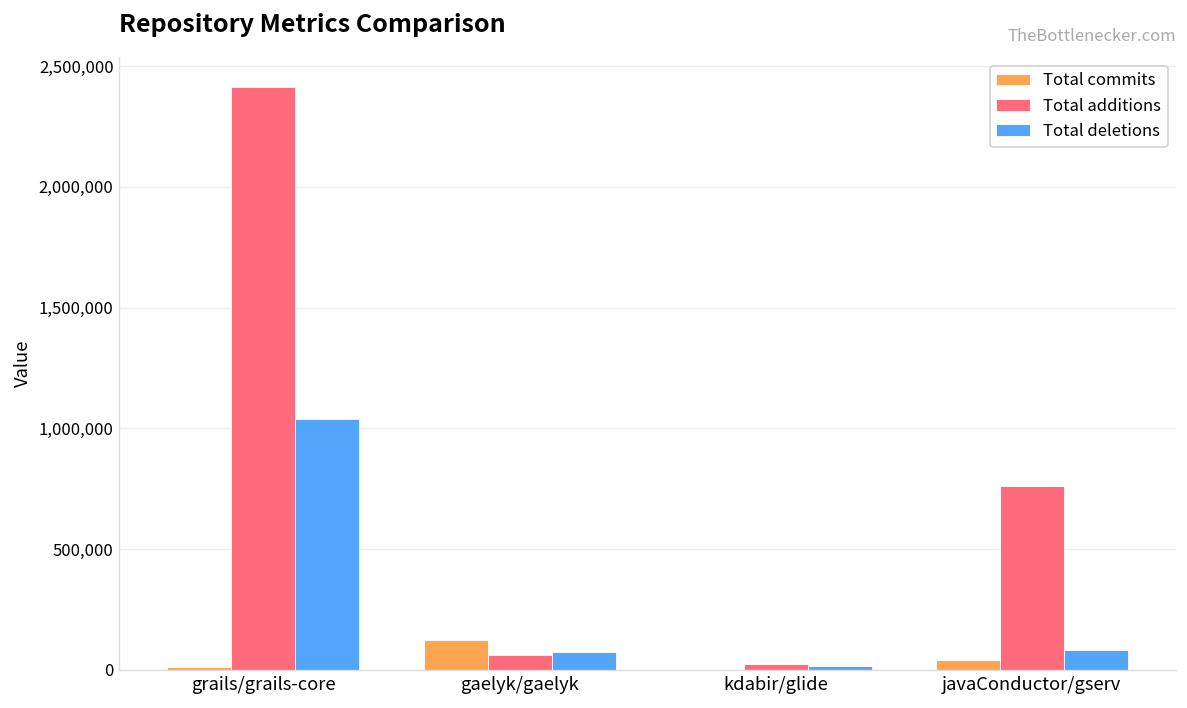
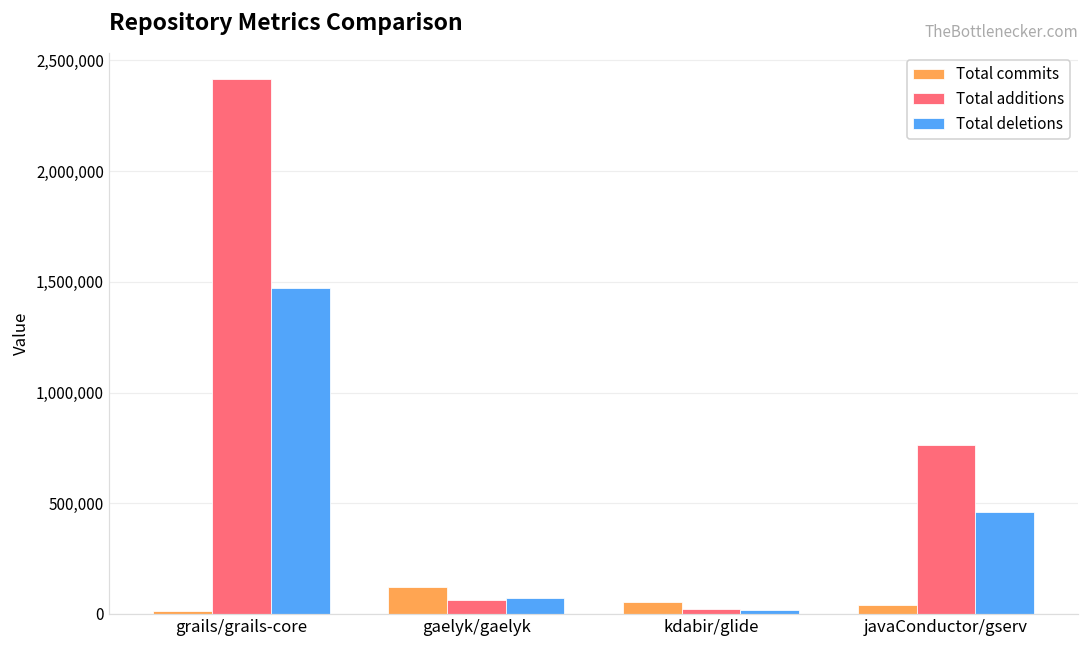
Total deletions, grails/grails-core: 1,040,000 -> 1,470,000
Total commits, kdabir/glide: 0 -> 50,000
Total deletions, javaConductor/gserv: 80,000 -> 460,000
